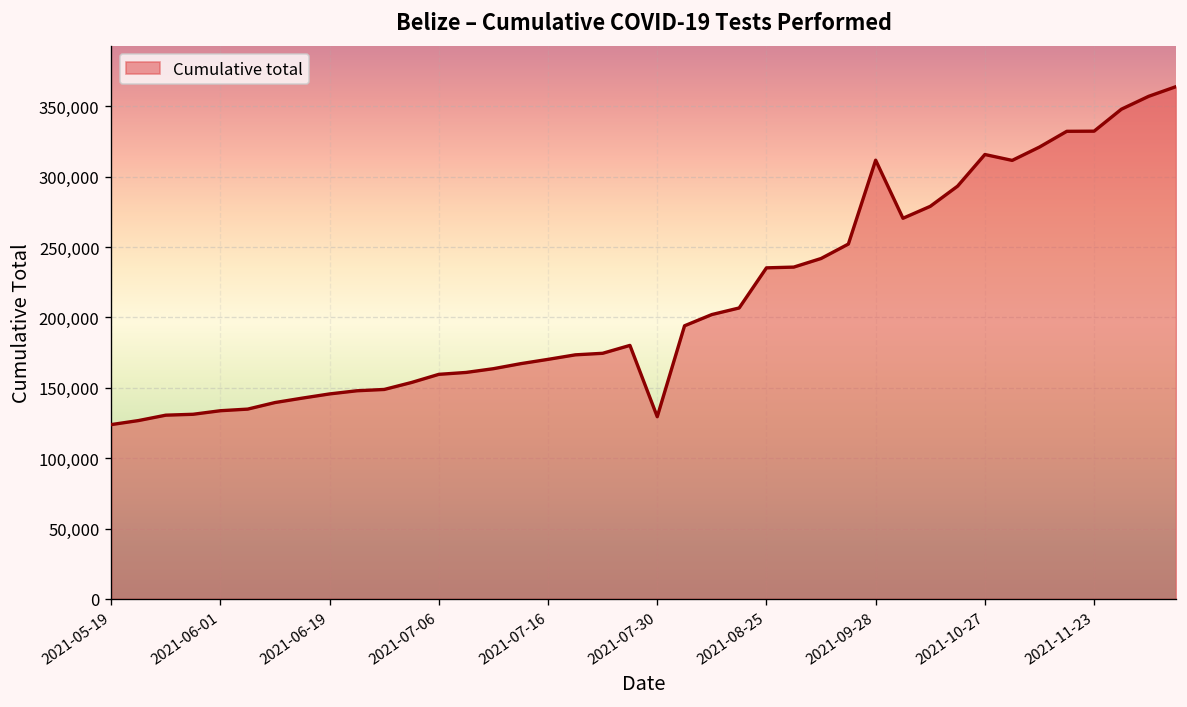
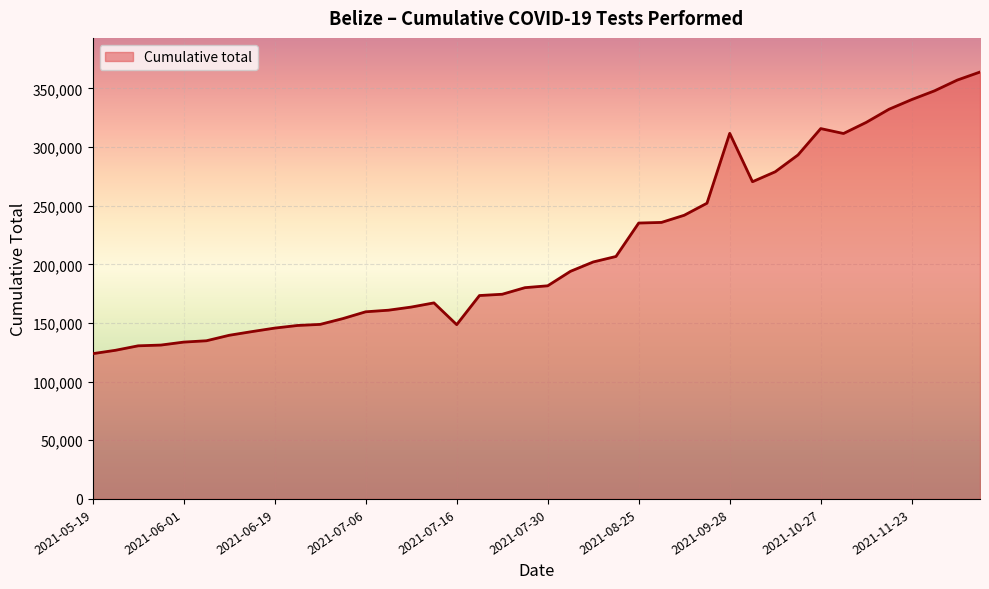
2021-07-16: 170,000 -> 149,000
2021-07-30: 129,000 -> 182,000
2021-11-23: 332,000 -> 340,000
